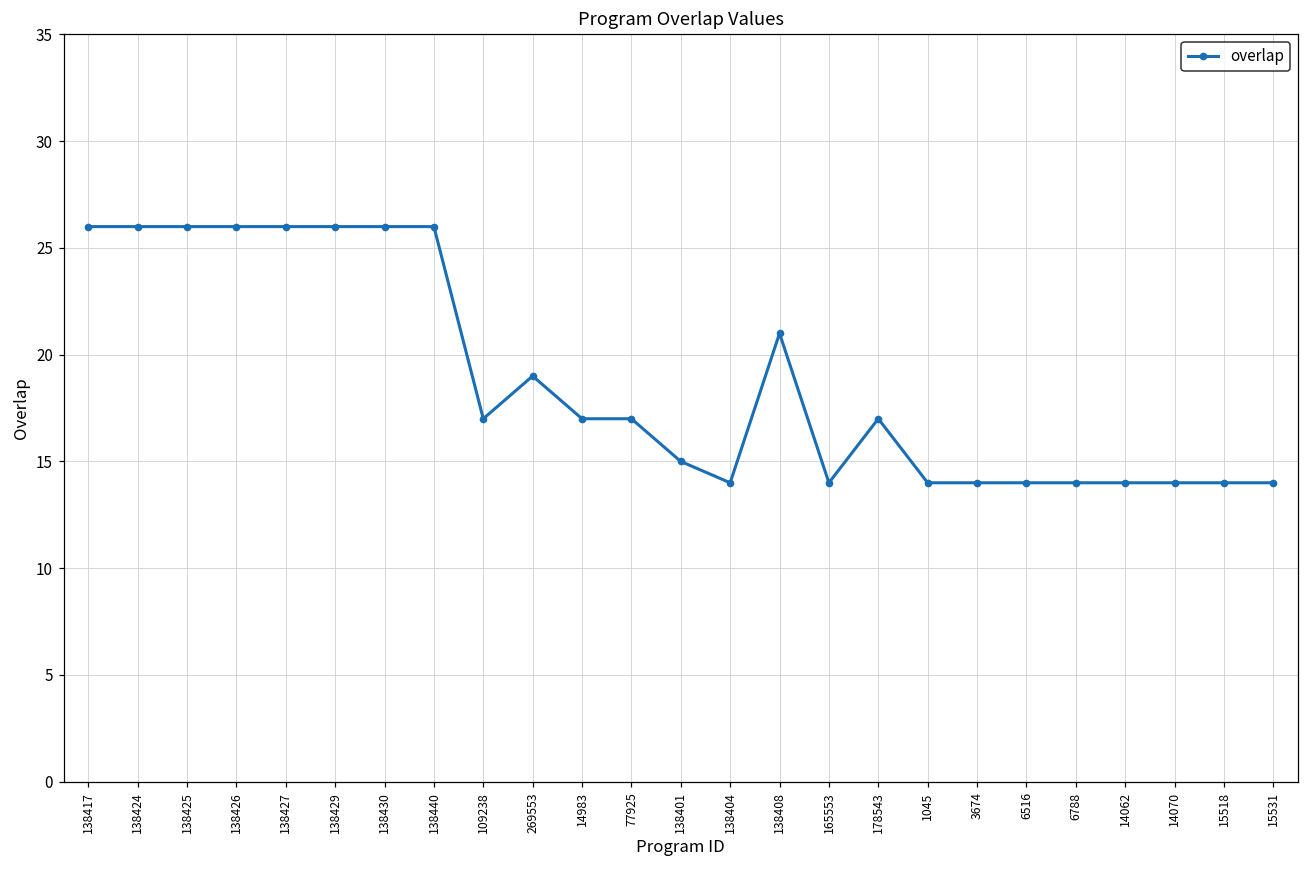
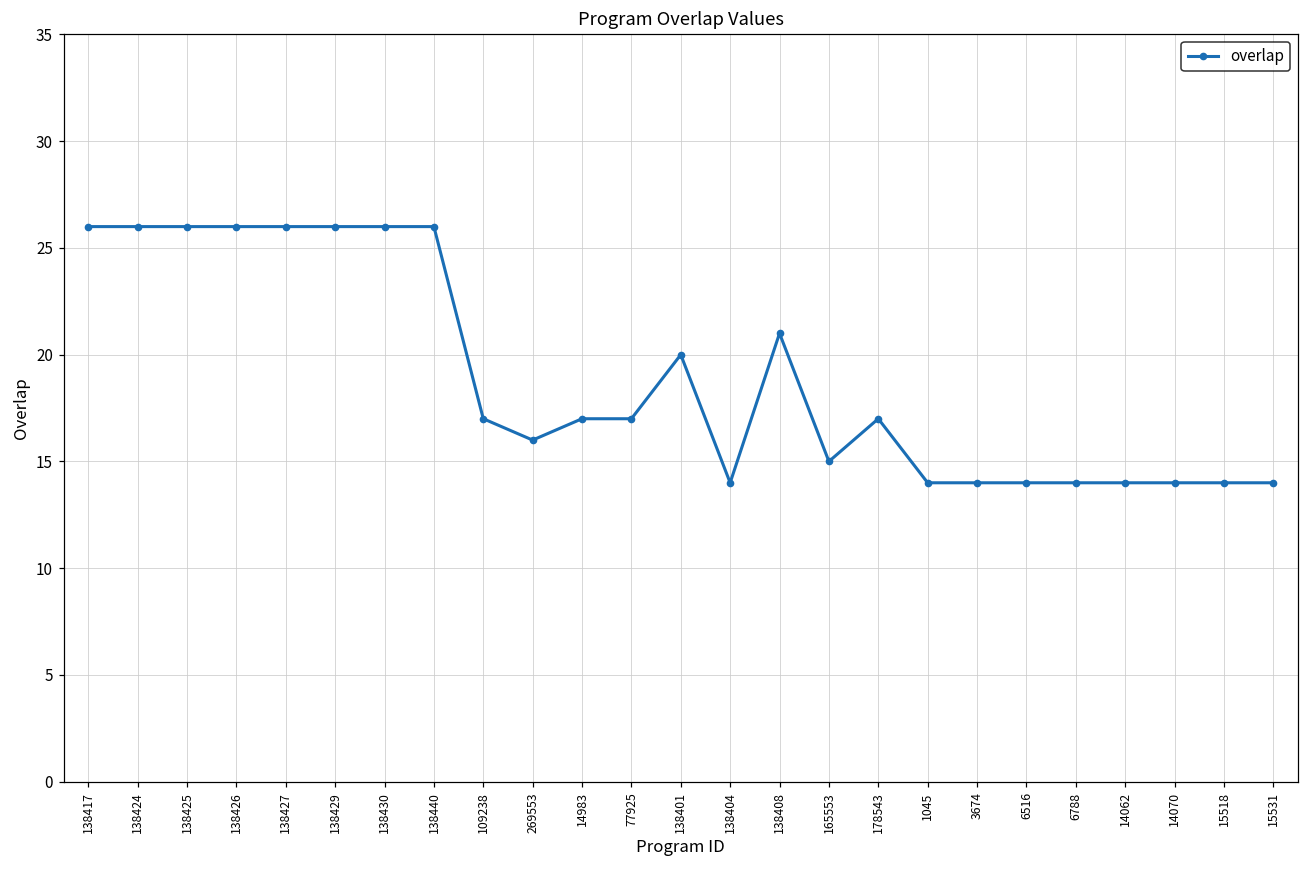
269553: 19 -> 16
138401: 15 -> 20
165553: 14 -> 15
